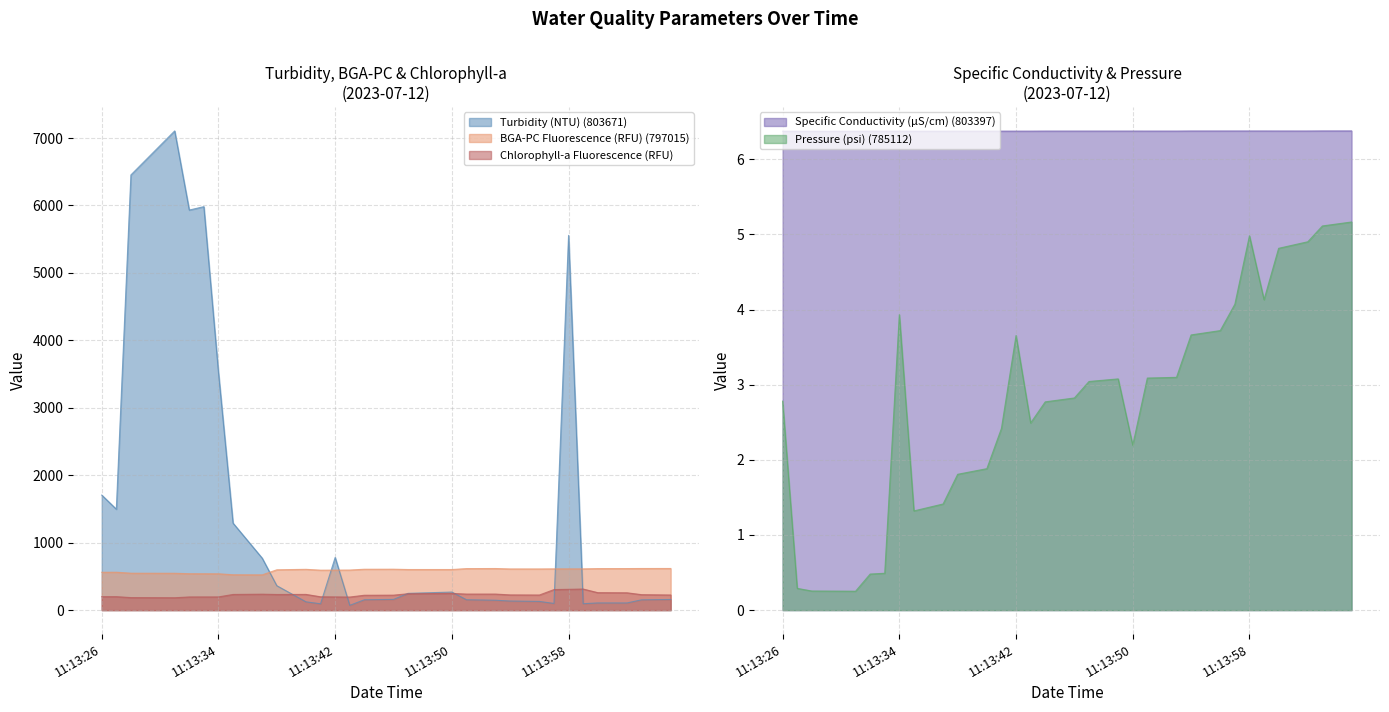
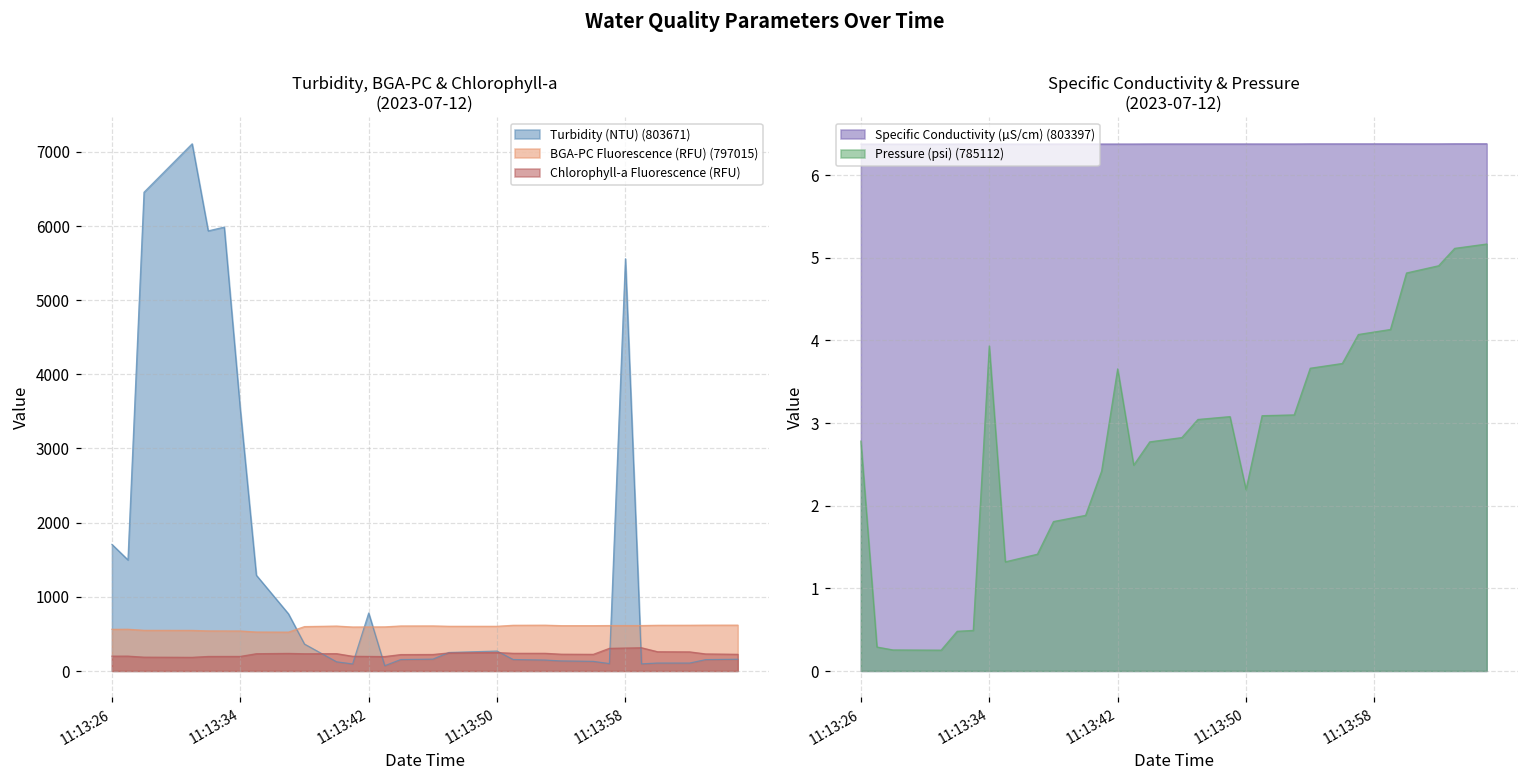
Specific Conductivity & Pressure (2023-07-12), Pressure (psi) (785112), 11:13:58: 5.0 -> 4.1
